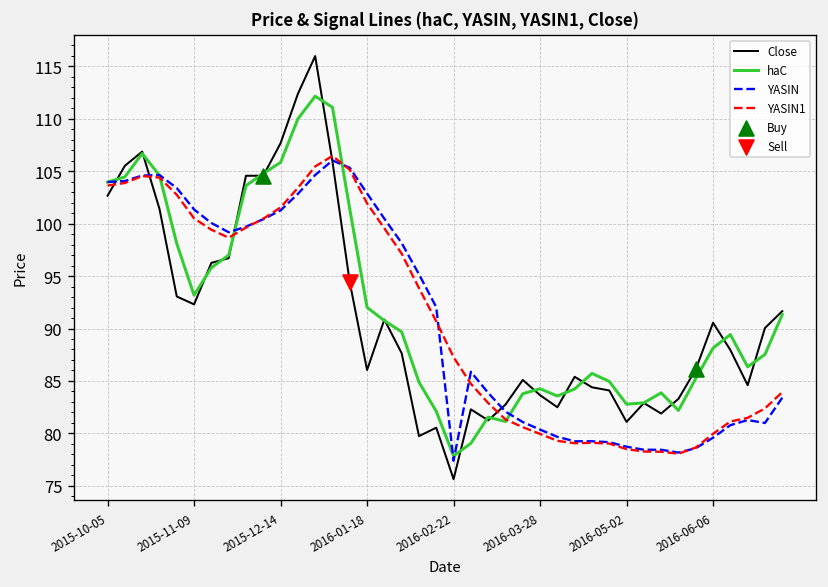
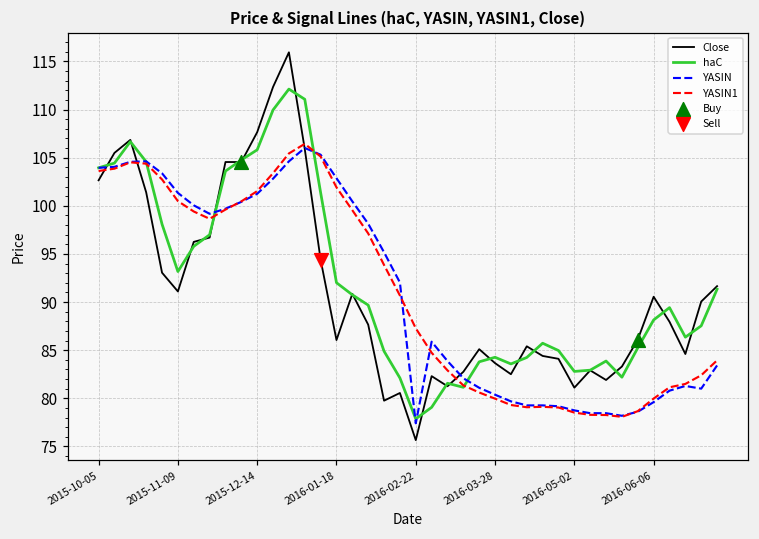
Close, 2015-11-09: 92 -> 91
